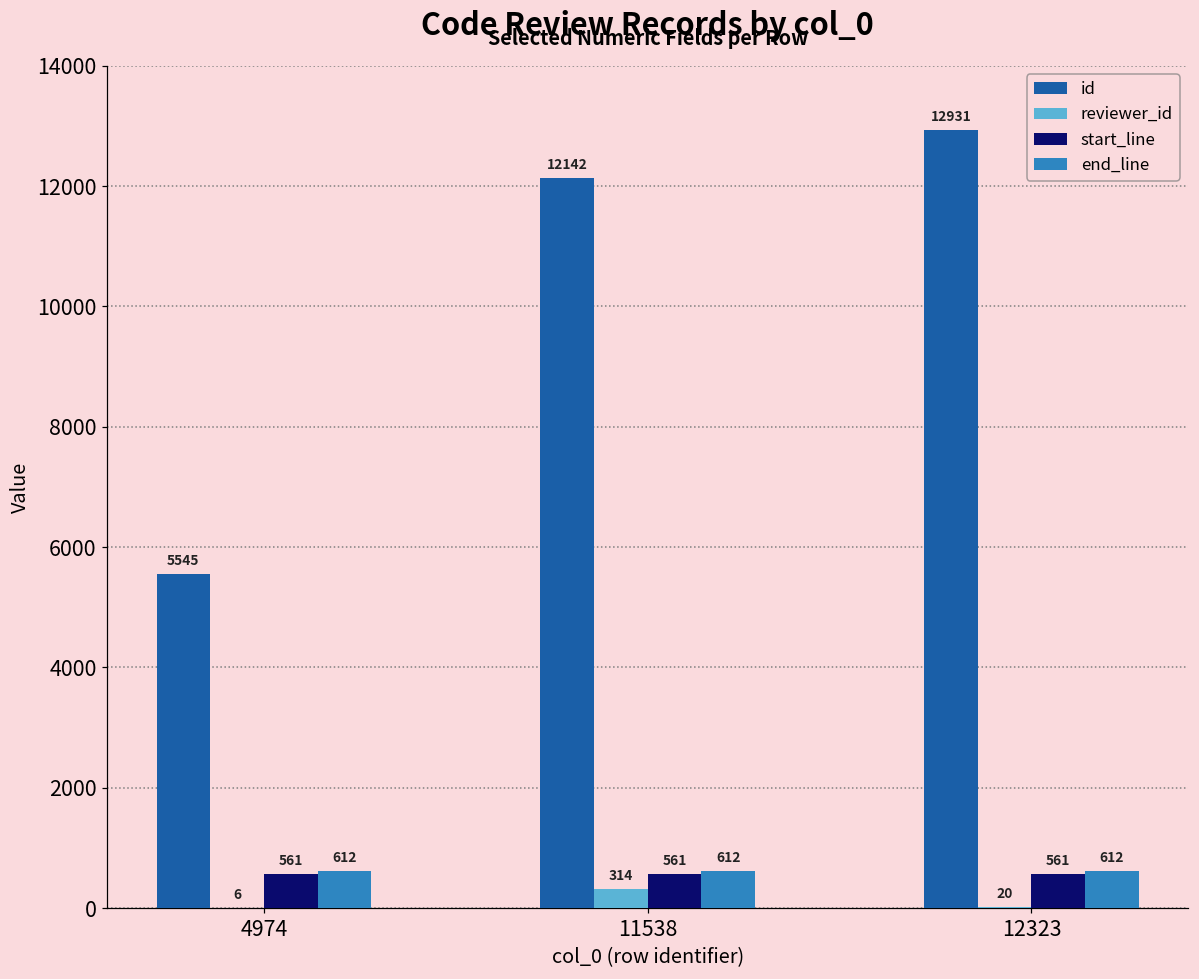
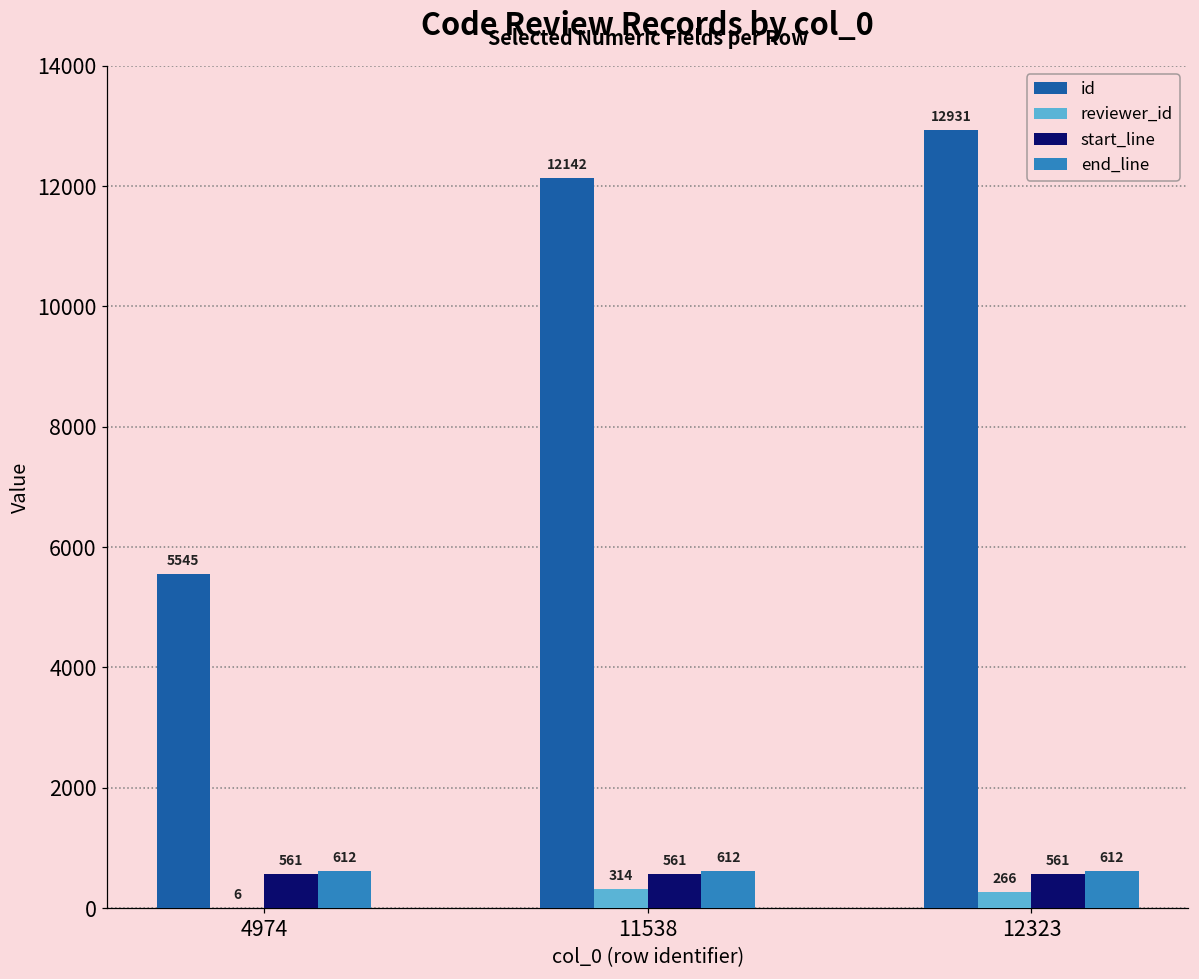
reviewer_id, 12323: 20 -> 266
